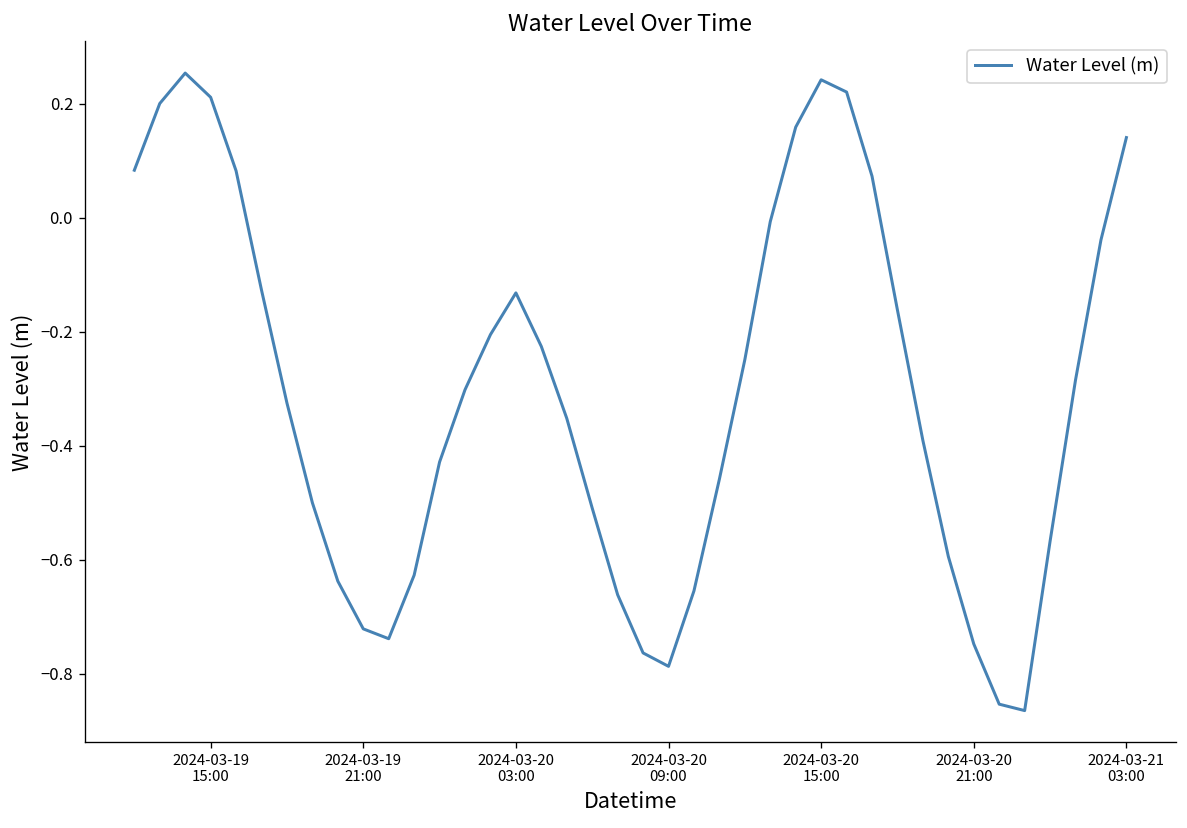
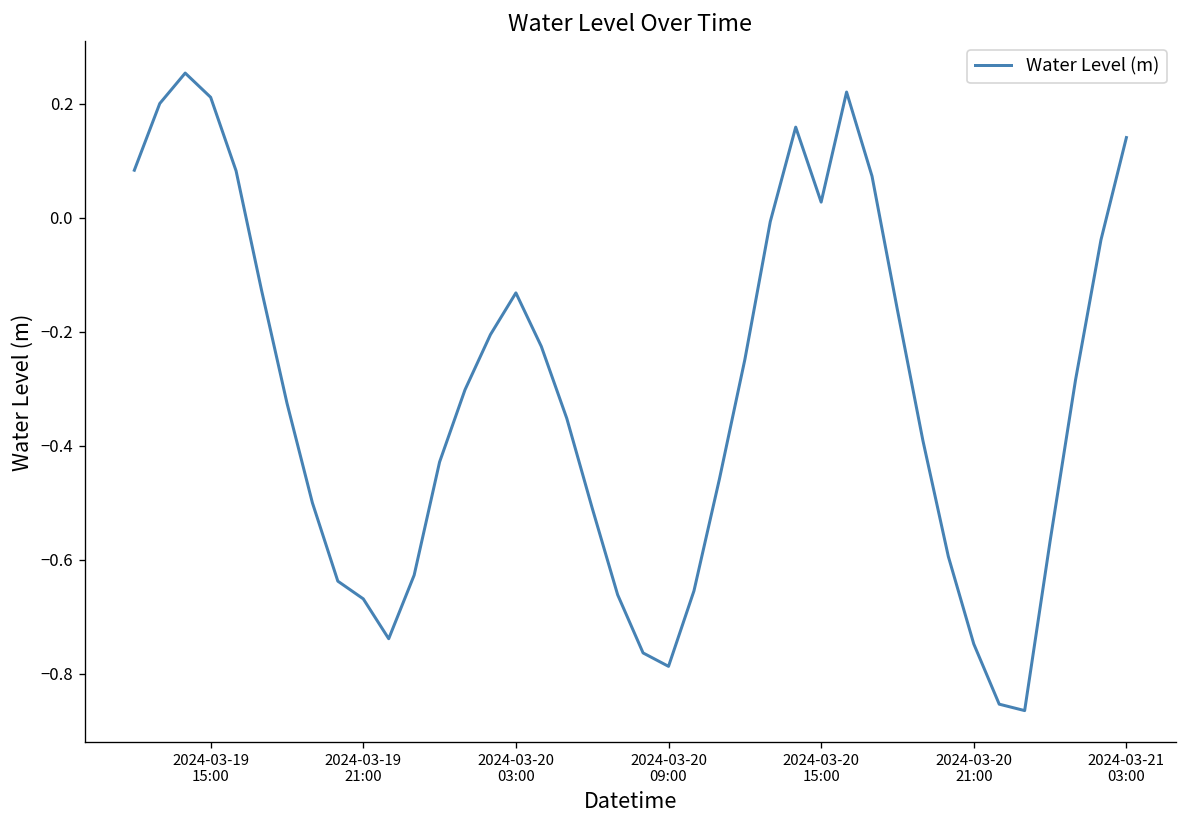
2024-03-19 21:00: -0.72 -> -0.67
2024-03-20 15:00: 0.24 -> 0.03
